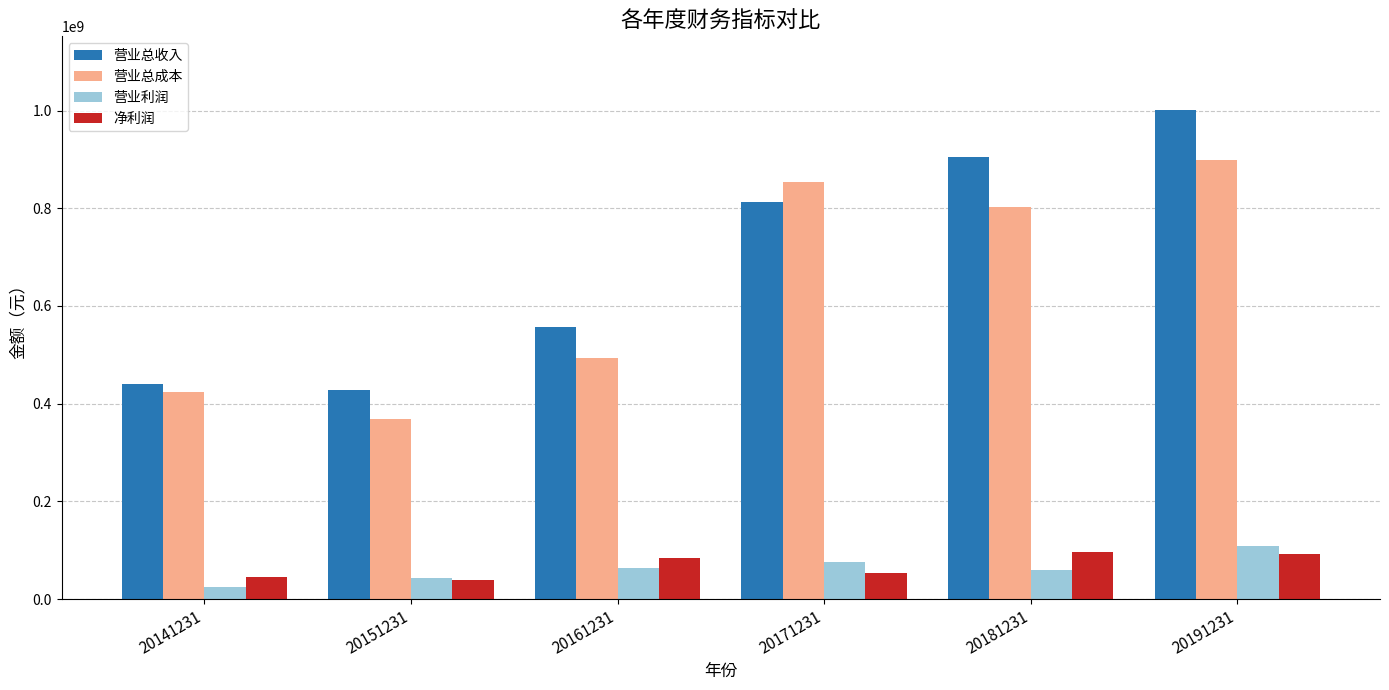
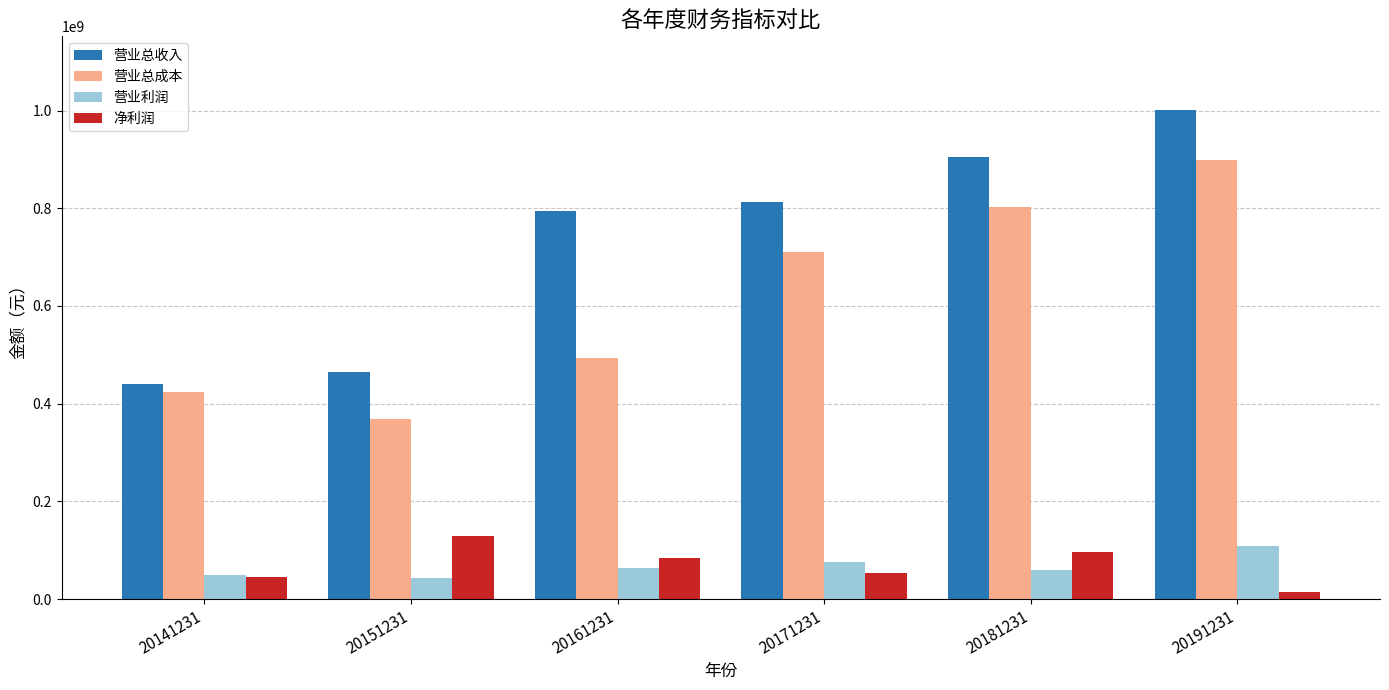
营业利润, 20141231: 20000000 -> 50000000
营业总收入, 20151231: 430000000 -> 460000000
净利润, 20151231: 40000000 -> 130000000
营业总收入, 20161231: 560000000 -> 790000000
营业总成本, 20171231: 850000000 -> 710000000
净利润, 20191231: 90000000 -> 10000000
